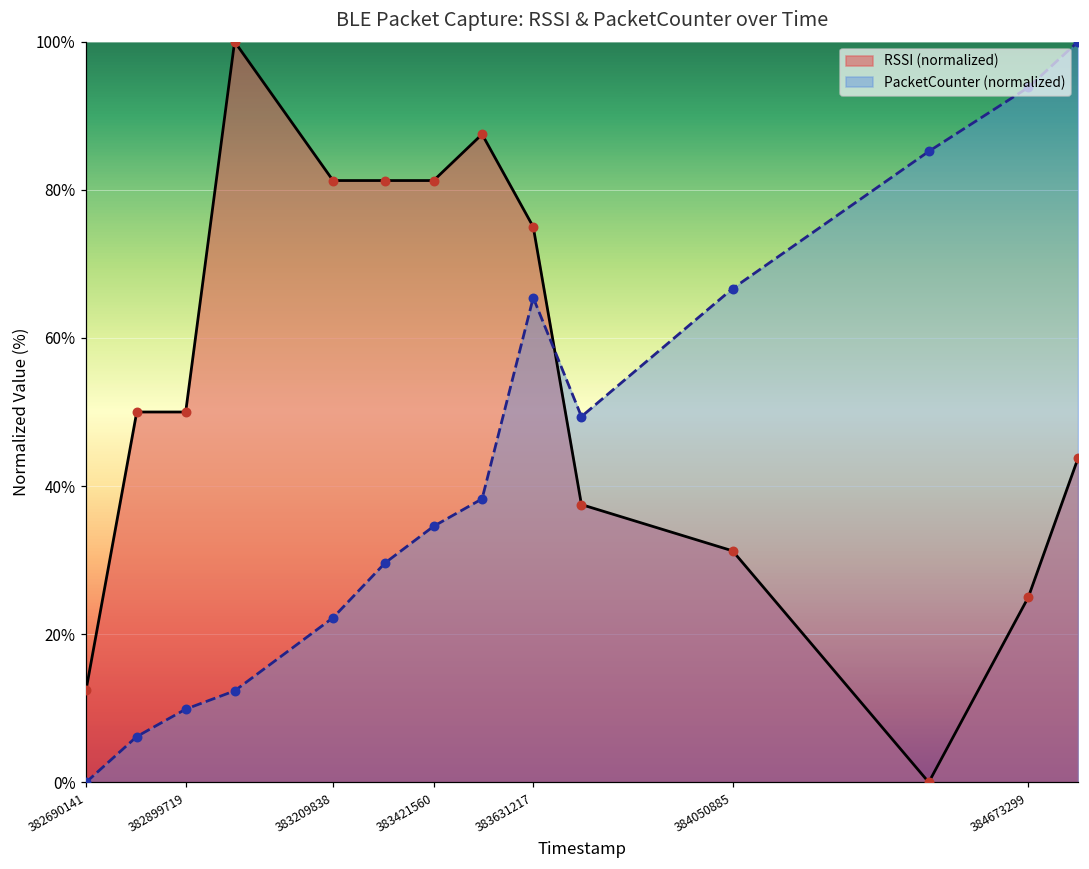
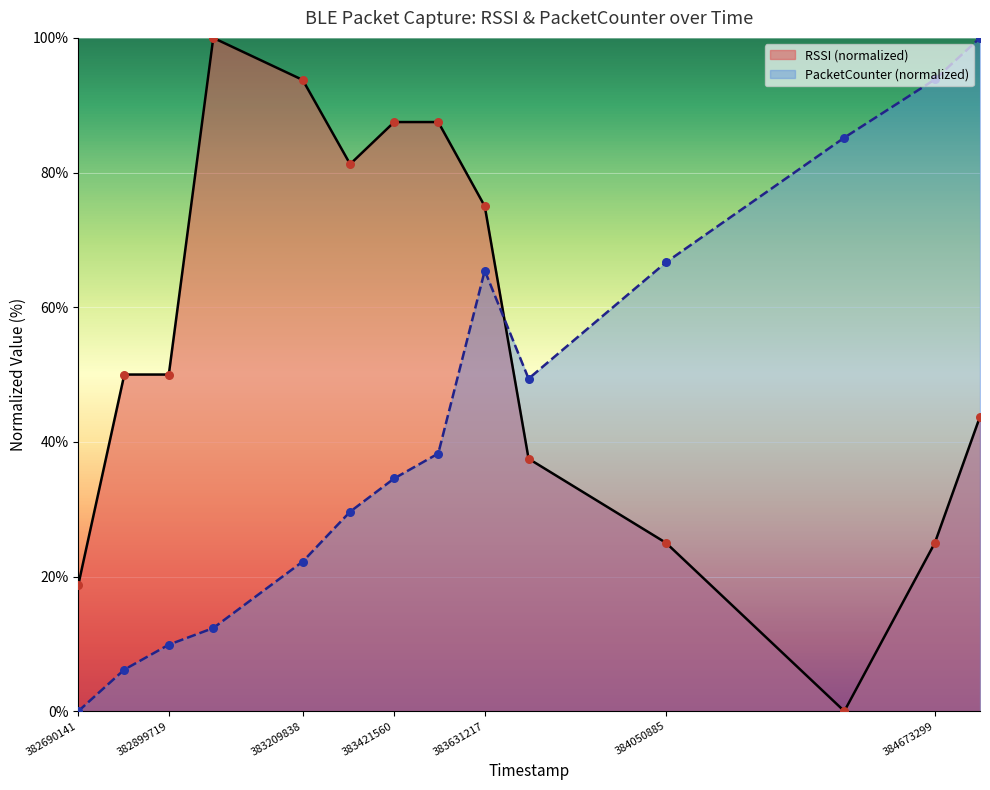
RSSI (normalized), 382690141: 13% -> 19%
RSSI (normalized), 383209838: 81% -> 94%
RSSI (normalized), 383421560: 81% -> 88%
RSSI (normalized), 384050885: 31% -> 25%
